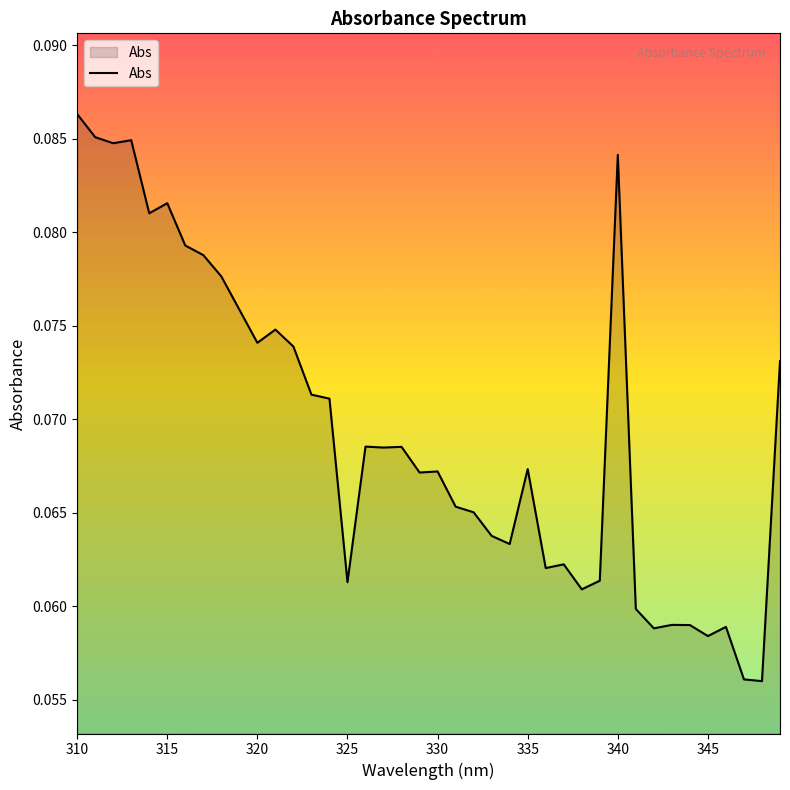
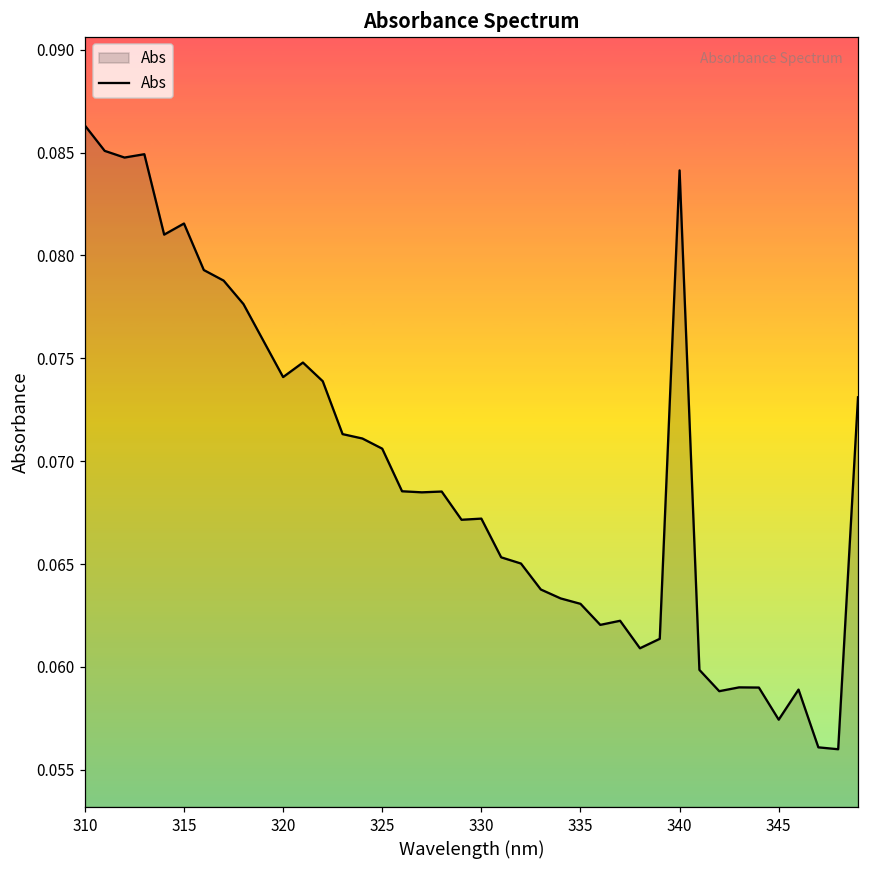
325: 0.0613 -> 0.0706
335: 0.0673 -> 0.0631
345: 0.0584 -> 0.0574
